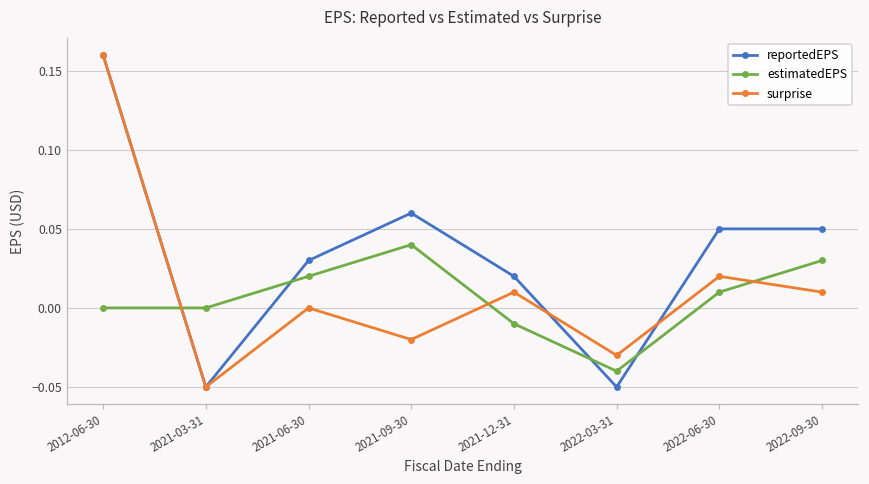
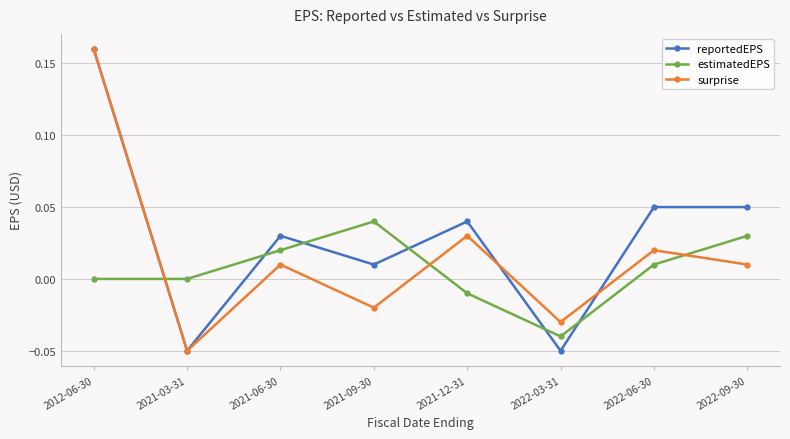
surprise, 2021-06-30: 0.00 -> 0.01
reportedEPS, 2021-09-30: 0.06 -> 0.01
reportedEPS, 2021-12-31: 0.02 -> 0.04
surprise, 2021-12-31: 0.01 -> 0.03
